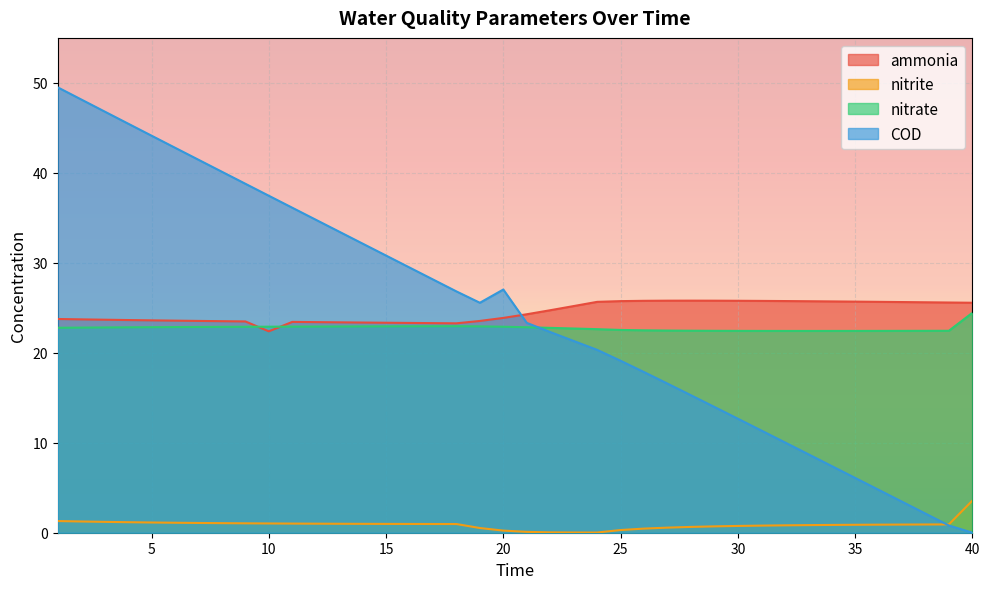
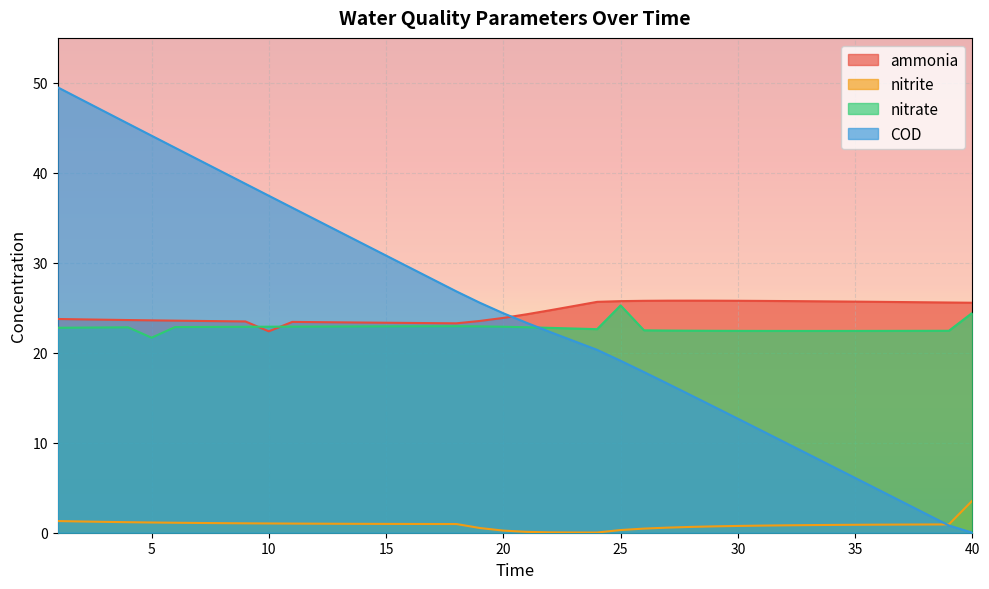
nitrate, 5: 23 -> 22
COD, 20: 27 -> 24
nitrate, 25: 23 -> 25
